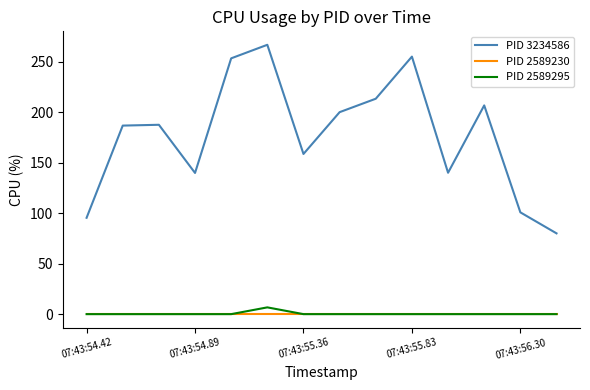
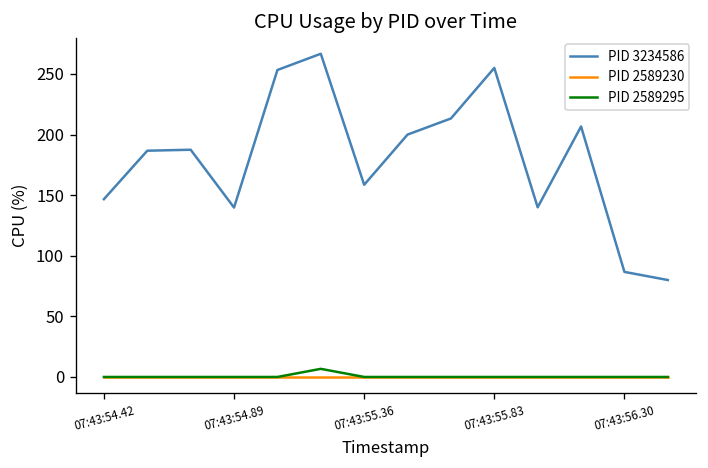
PID 3234586, 07:43:54.42: 95 -> 147
PID 3234586, 07:43:56.30: 101 -> 87
